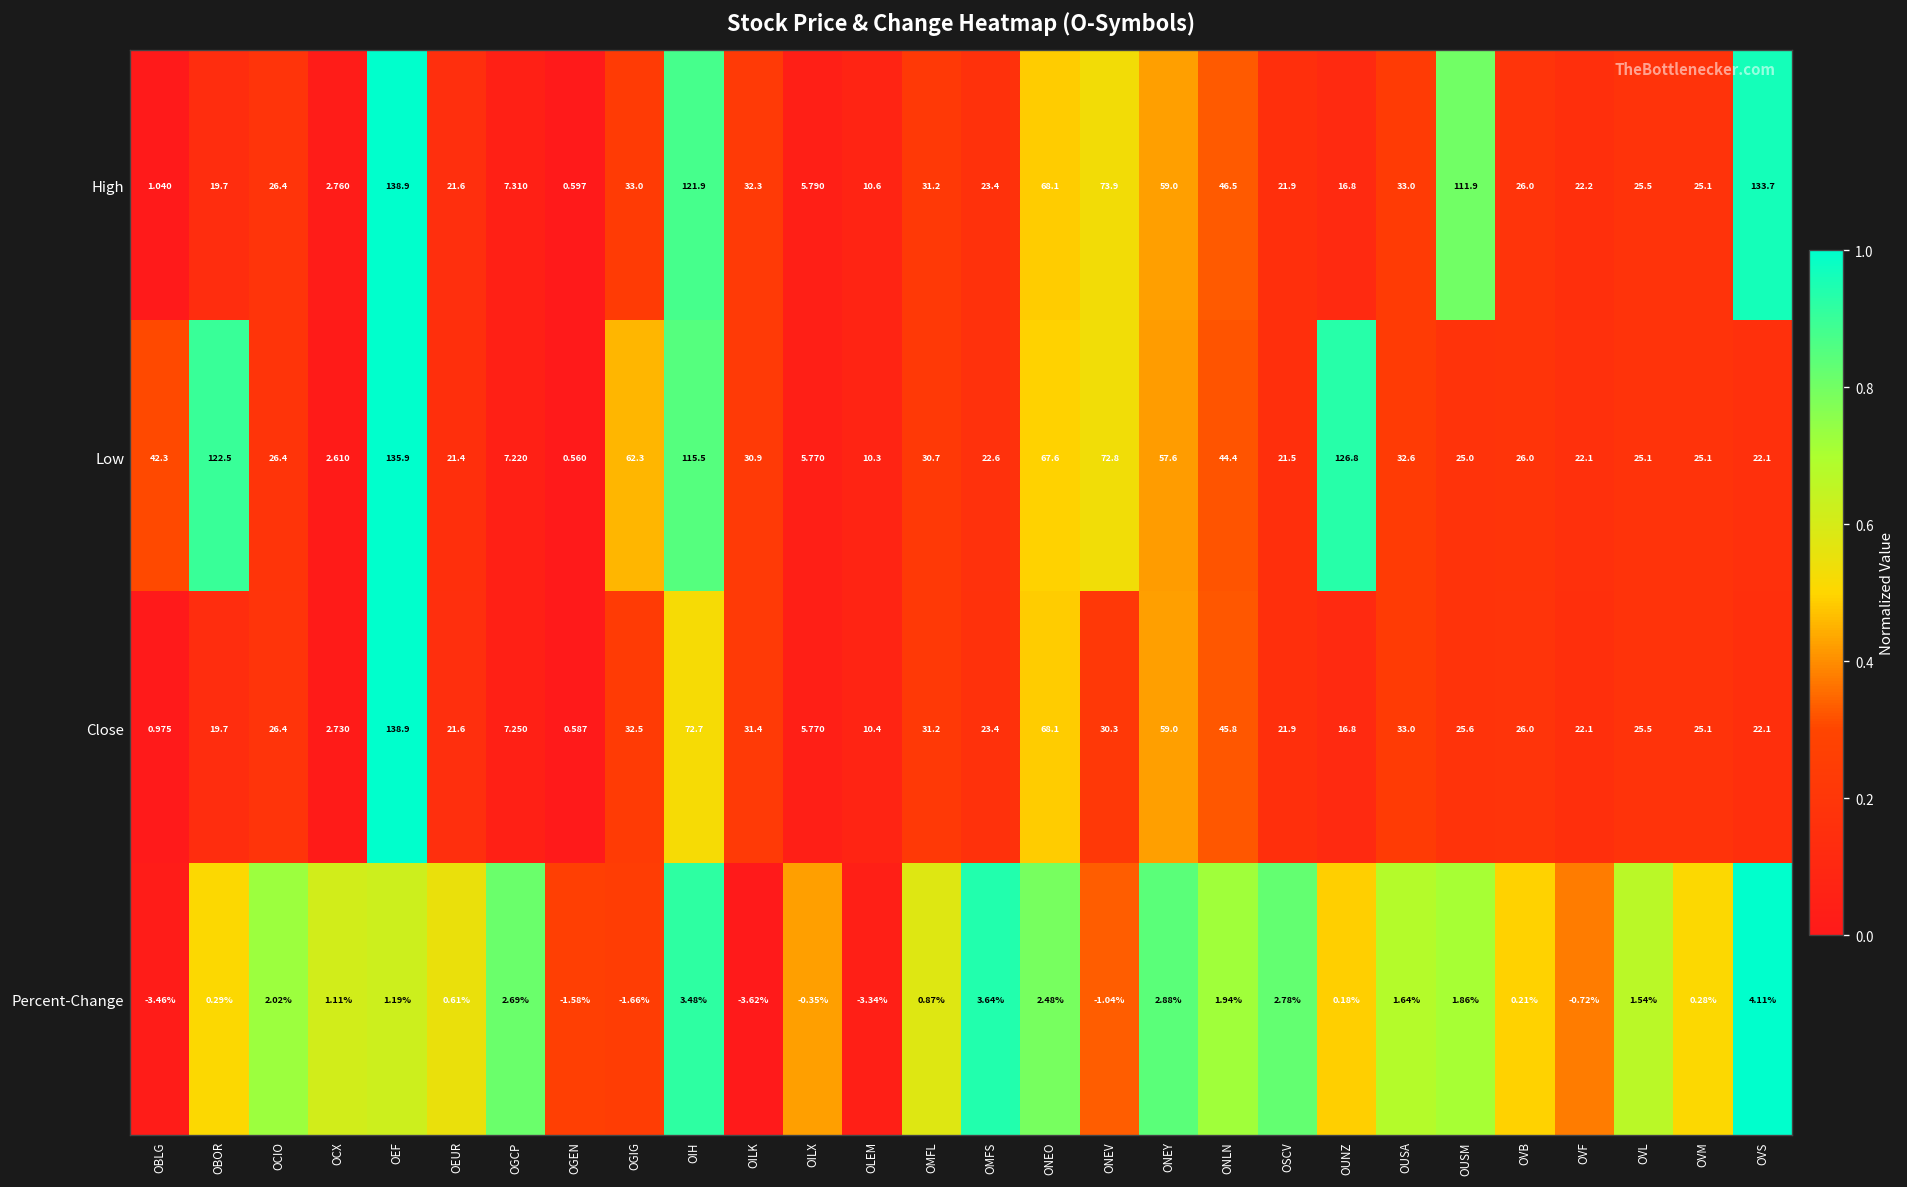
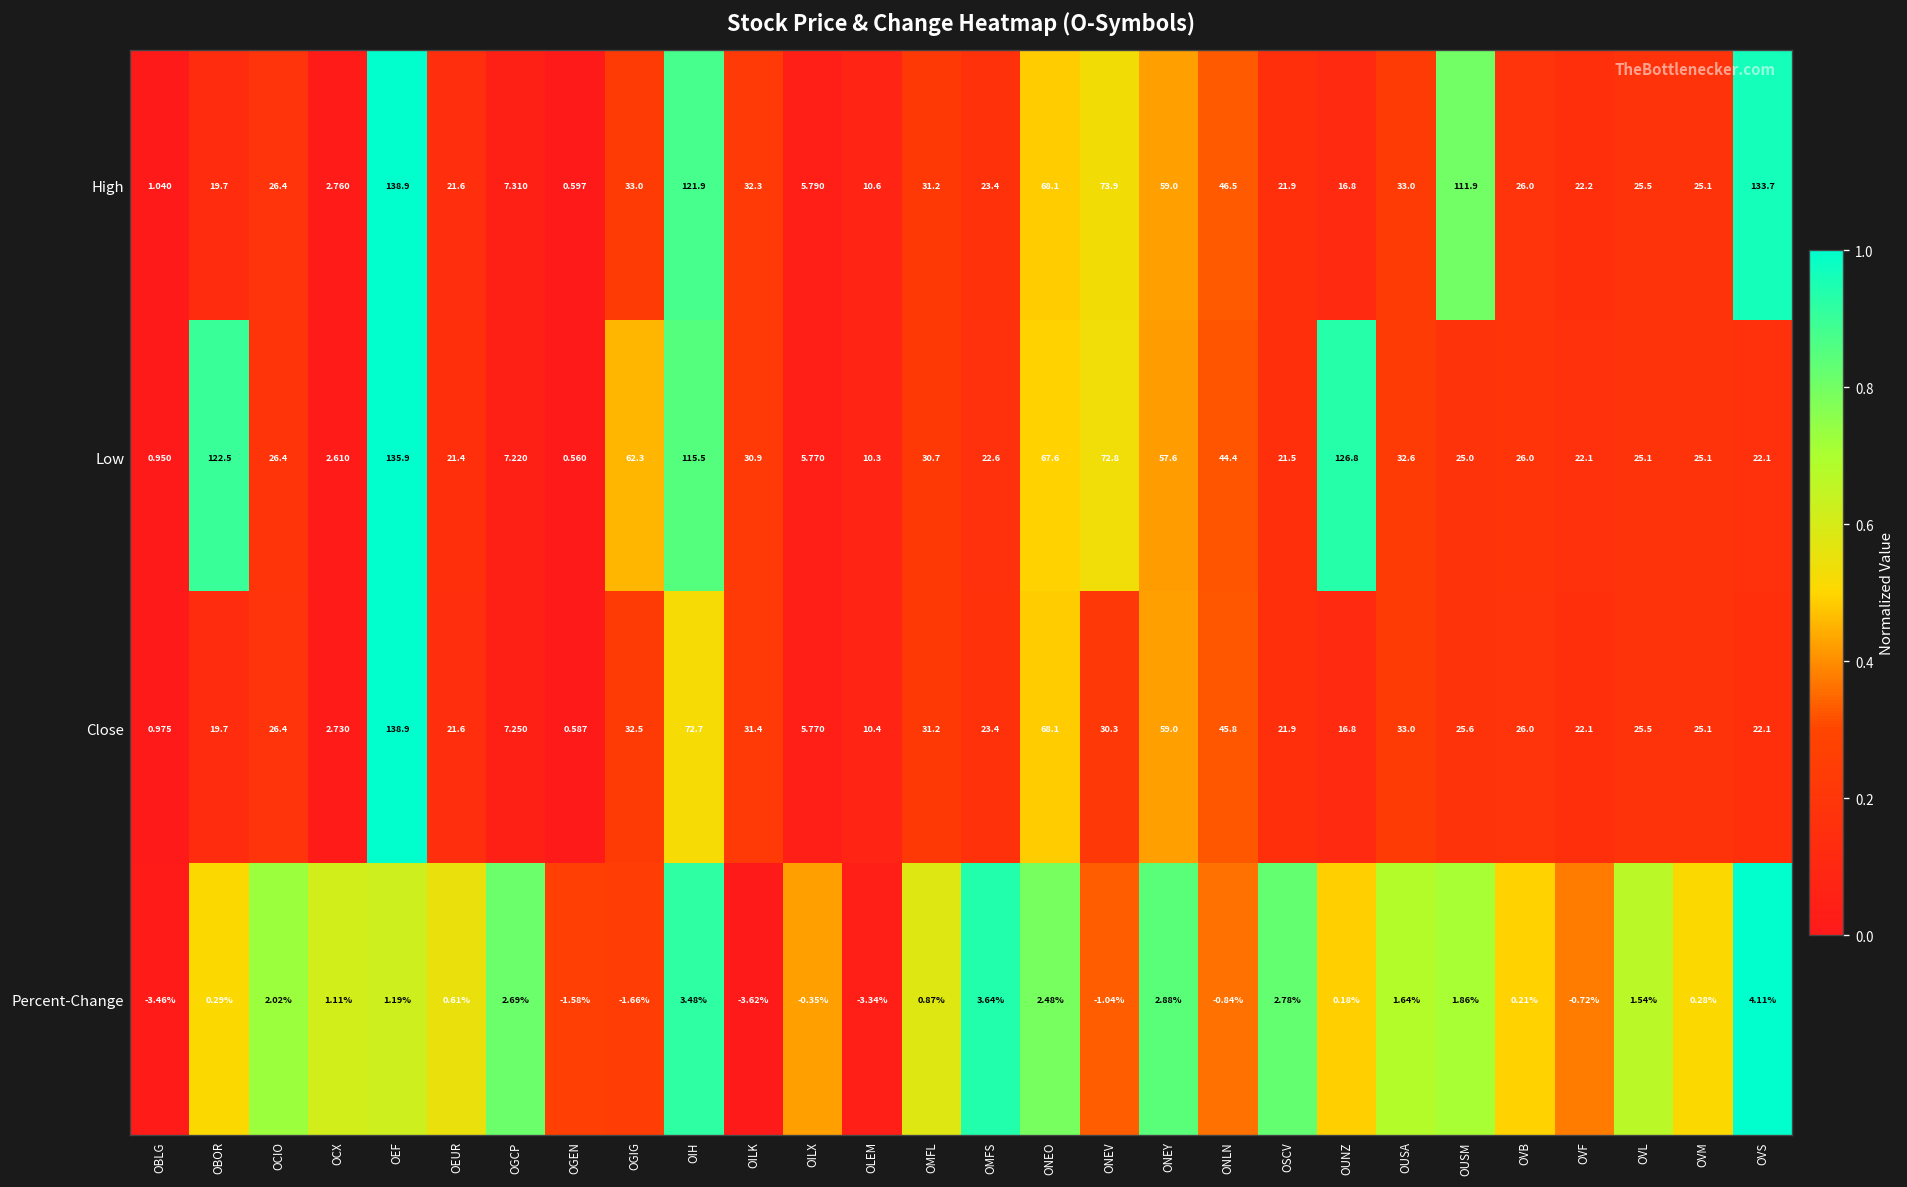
Low, OBLG: 42.3 -> 0.950
Percent-Change, ONLN: 1.94% -> -0.84%
